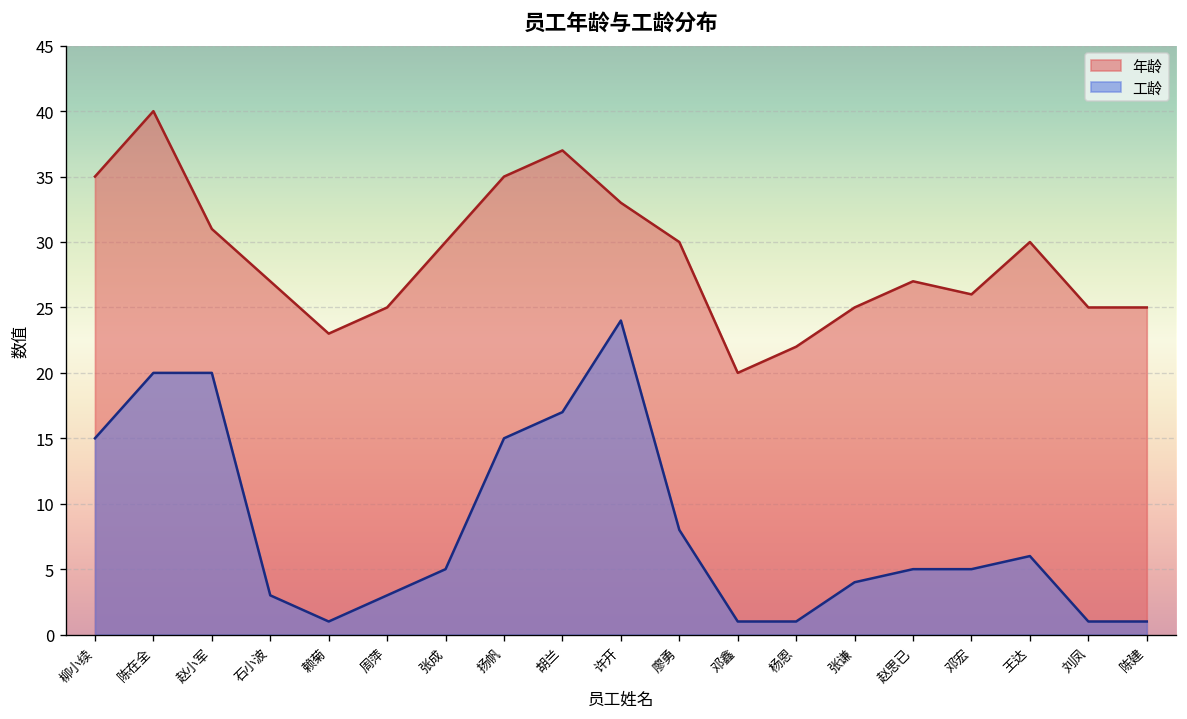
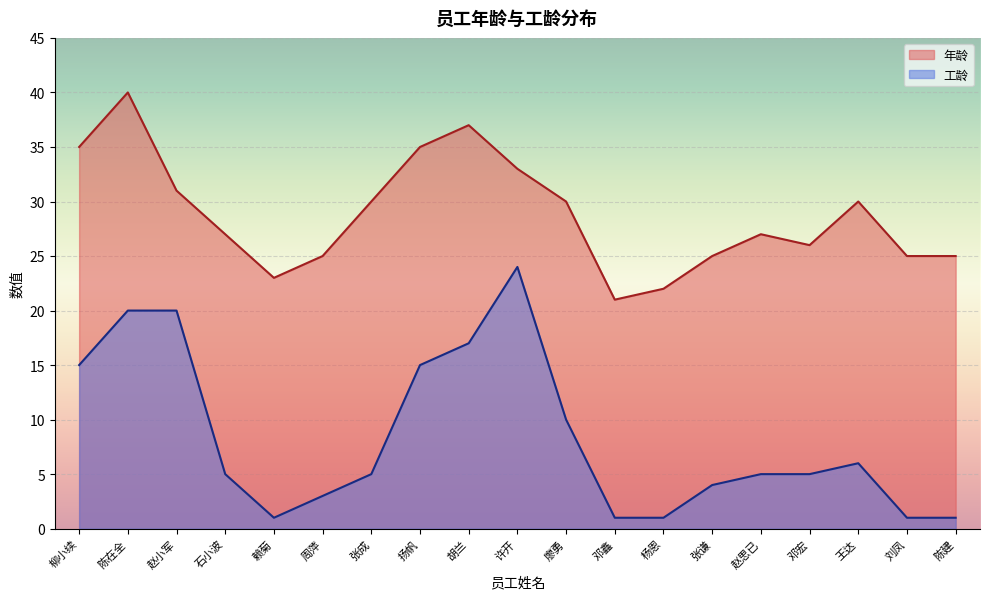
工龄, 石小波: 3 -> 5
工龄, 廖勇: 8 -> 10
年龄, 邓鑫: 20 -> 21
